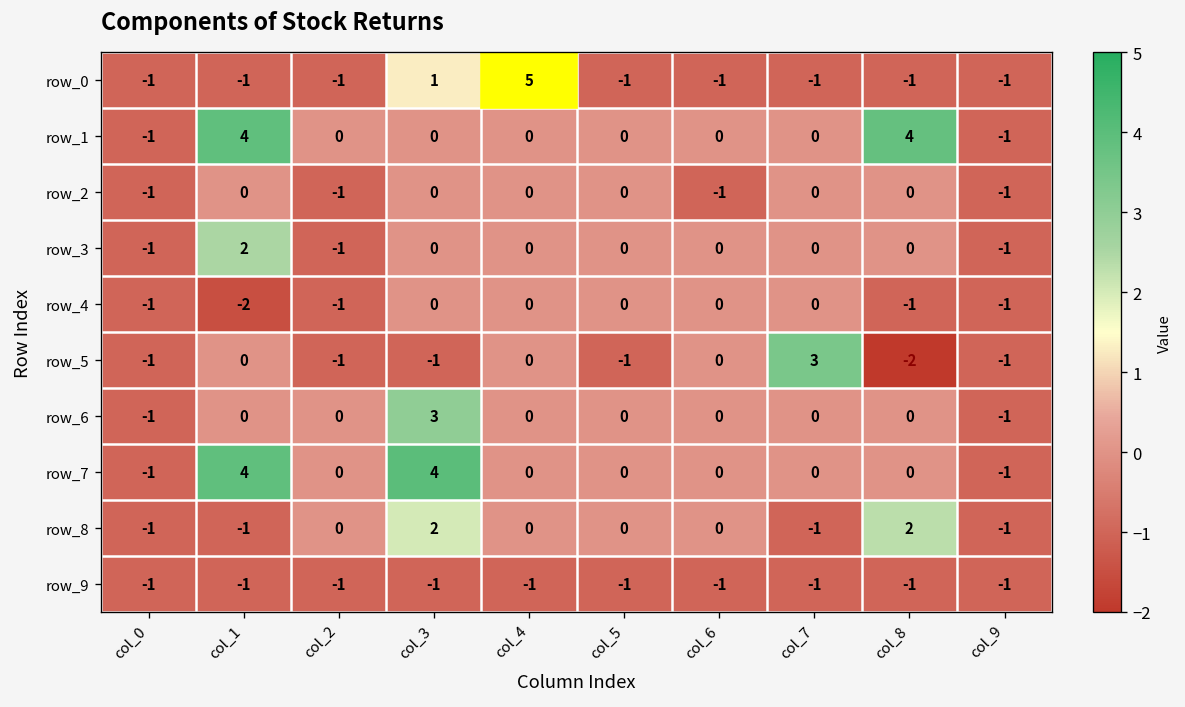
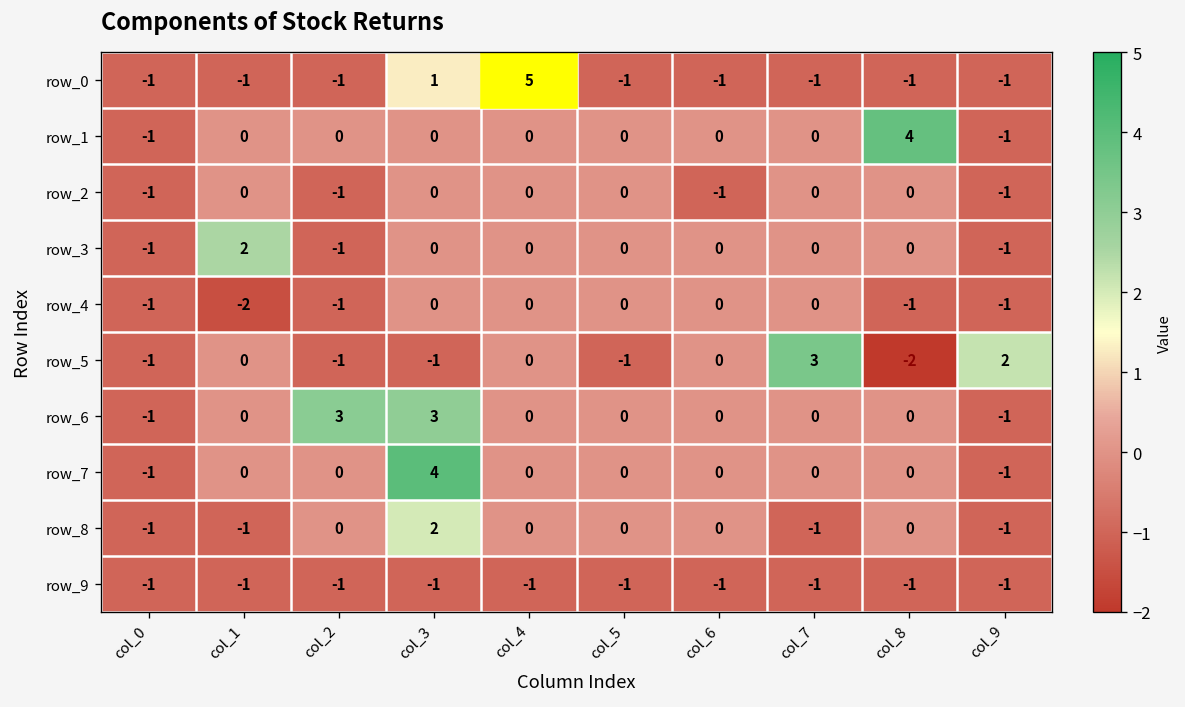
row_1, col_1: 4 -> 0
row_5, col_9: -1 -> 2
row_6, col_2: 0 -> 3
row_7, col_1: 4 -> 0
row_8, col_8: 2 -> 0
